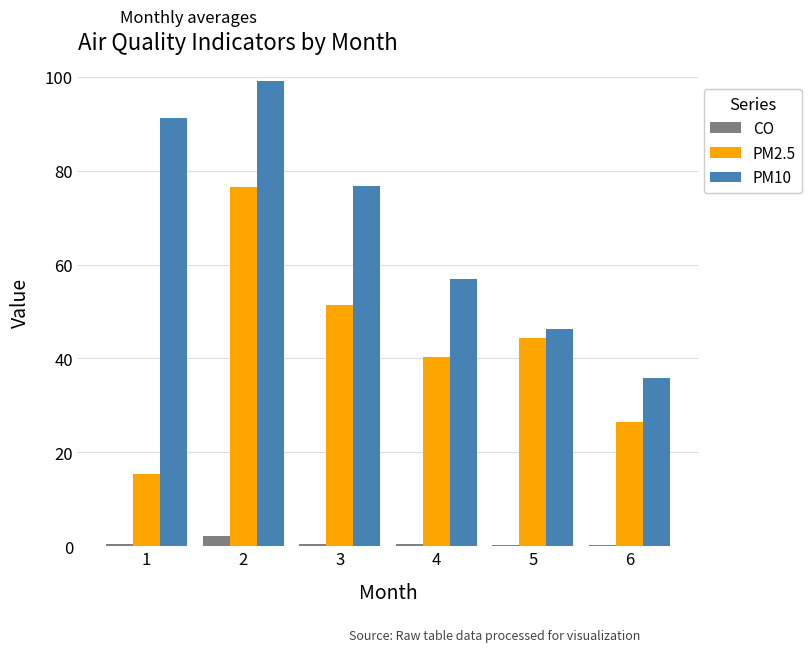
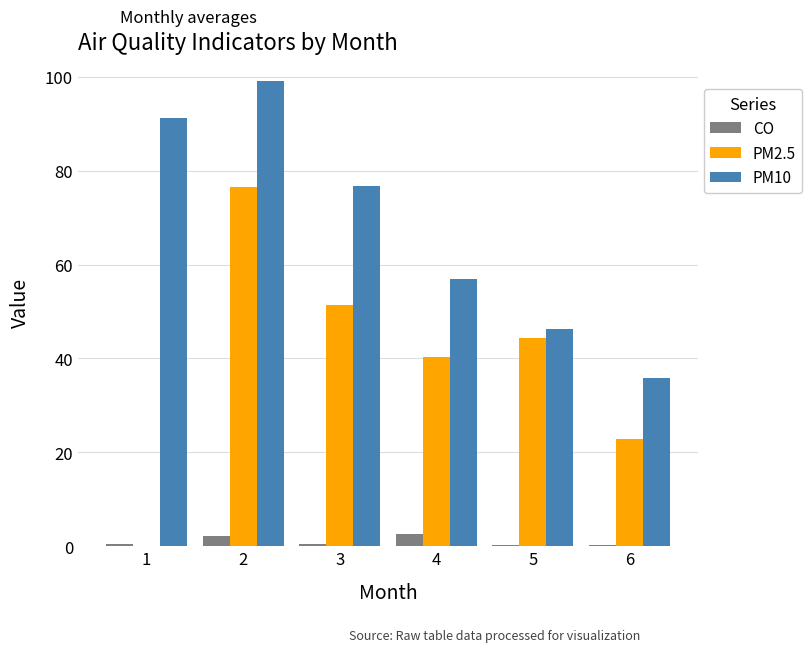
PM2.5, 1: 15 -> 0
CO, 4: 0 -> 3
PM2.5, 6: 26 -> 23
